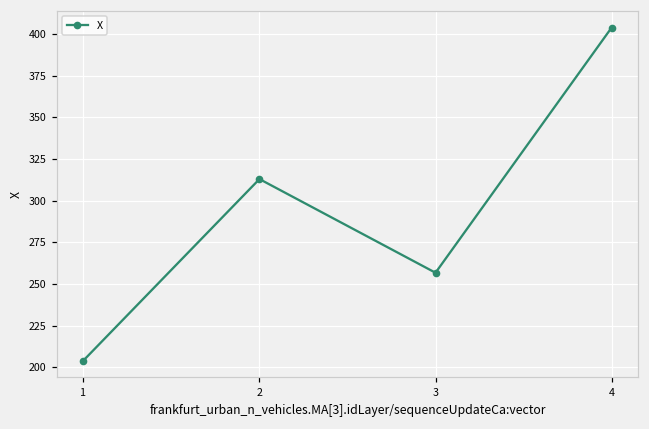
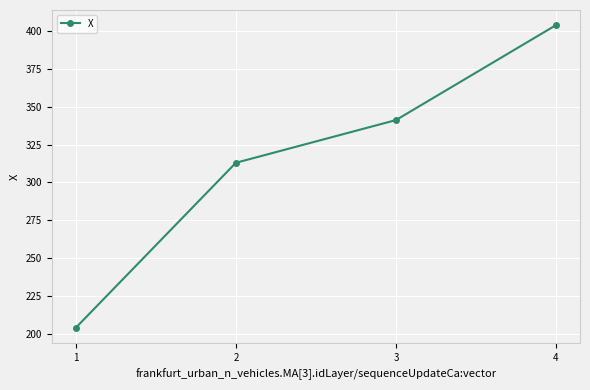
3: 257 -> 341
